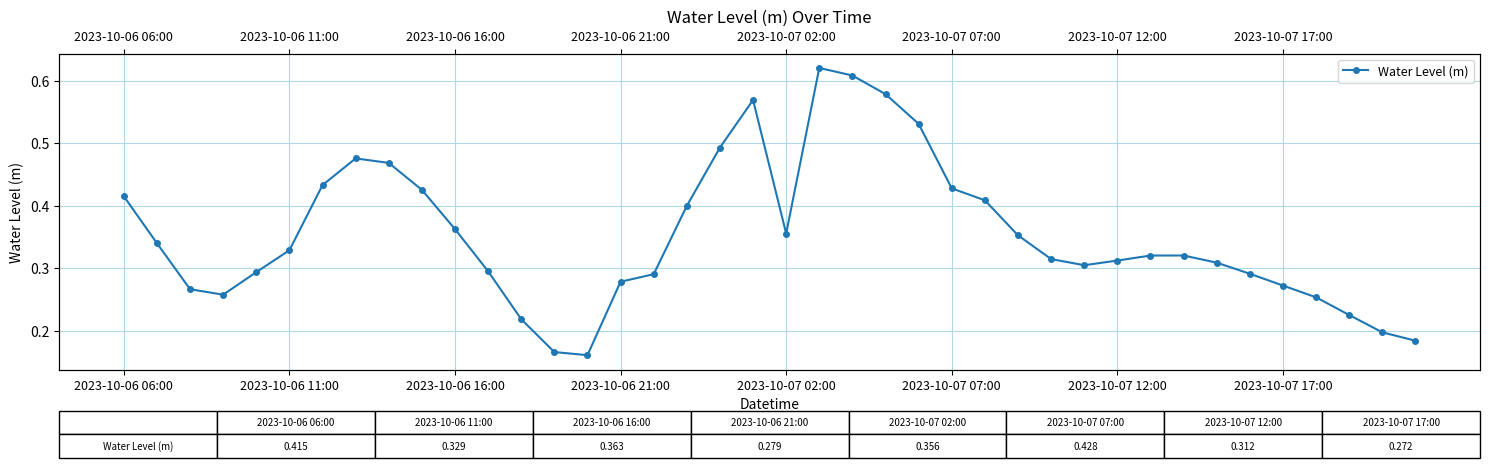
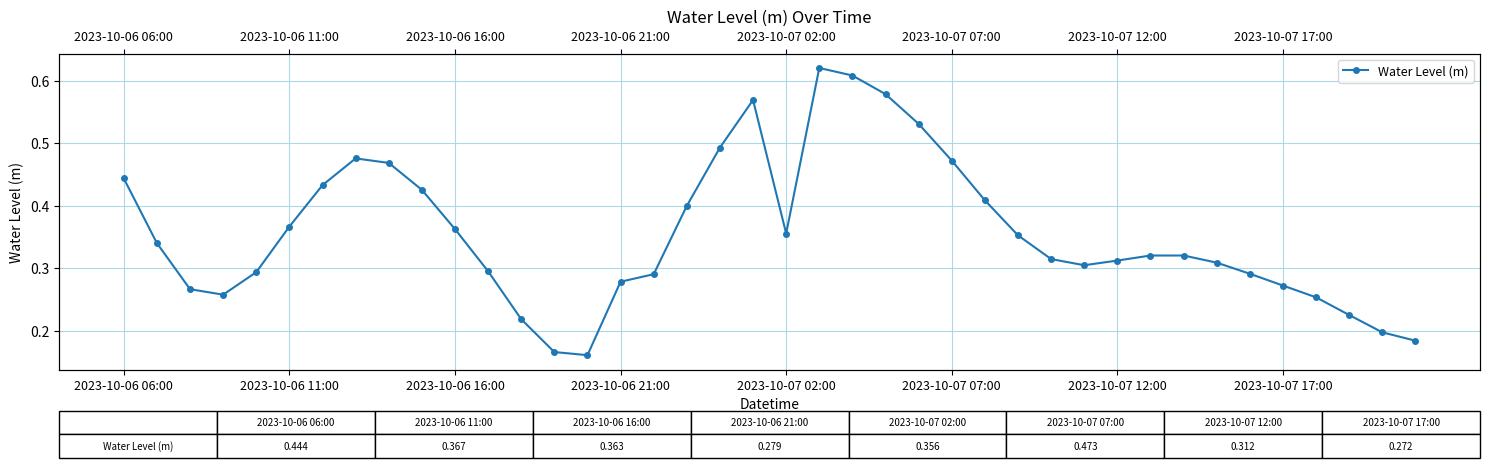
2023-10-06 06:00: 0.415 -> 0.444
2023-10-06 11:00: 0.329 -> 0.367
2023-10-07 07:00: 0.428 -> 0.473
